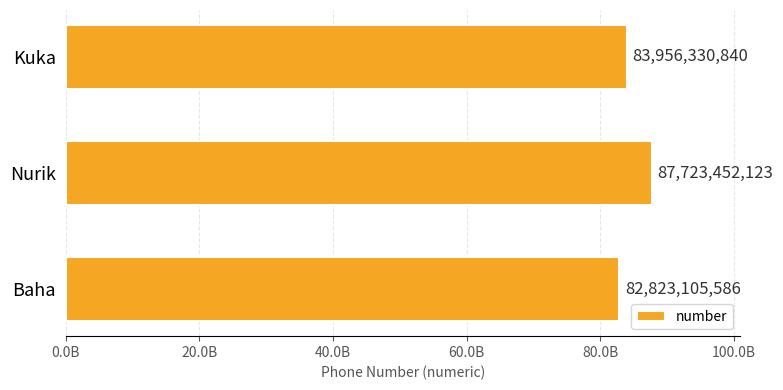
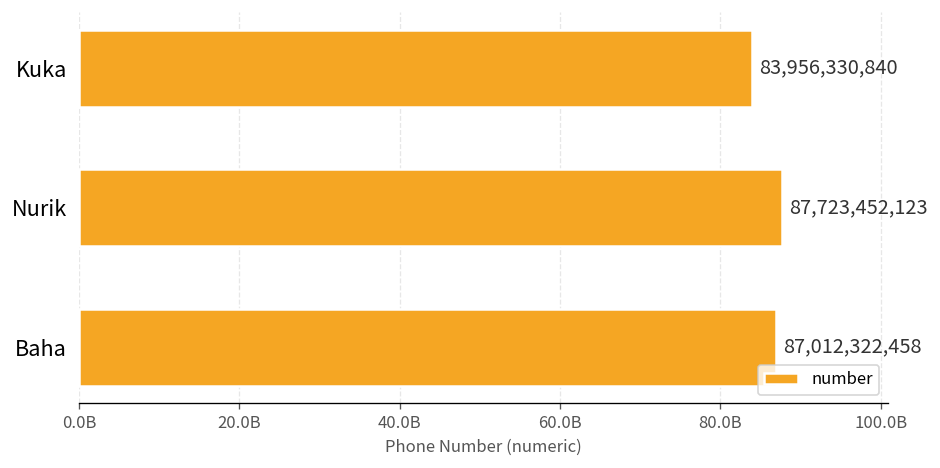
Baha: 82,823,105,586 -> 87,012,322,458
